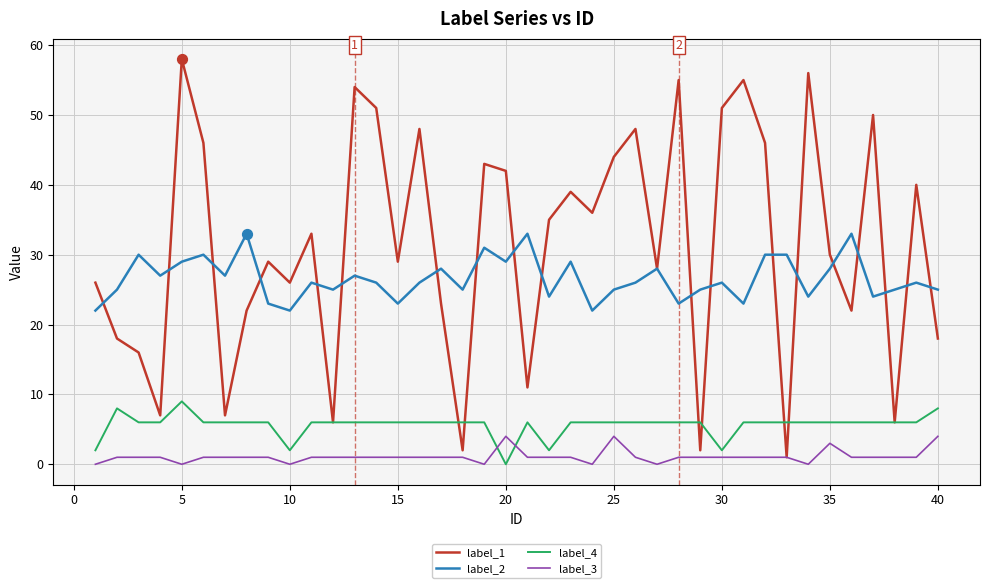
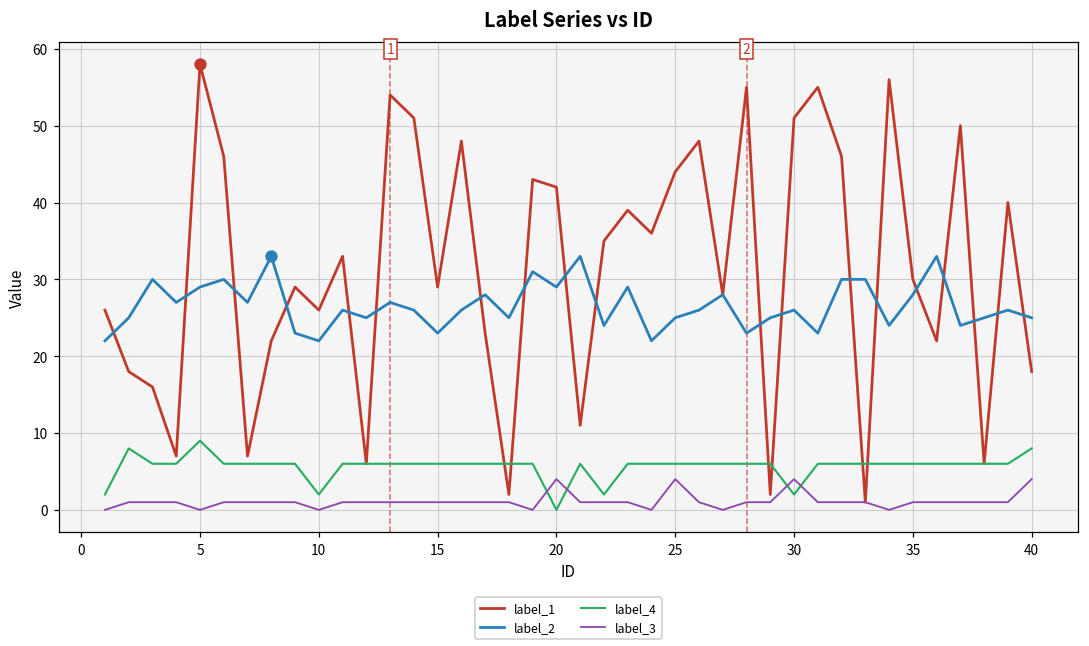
label_3, 30: 1 -> 4
label_3, 35: 3 -> 1
